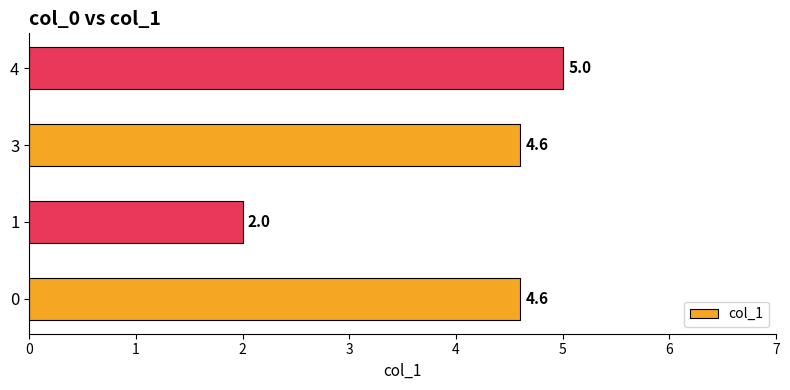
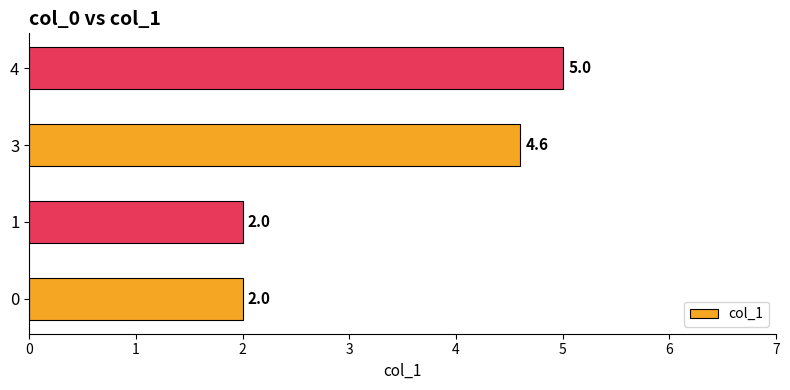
0: 4.6 -> 2.0
